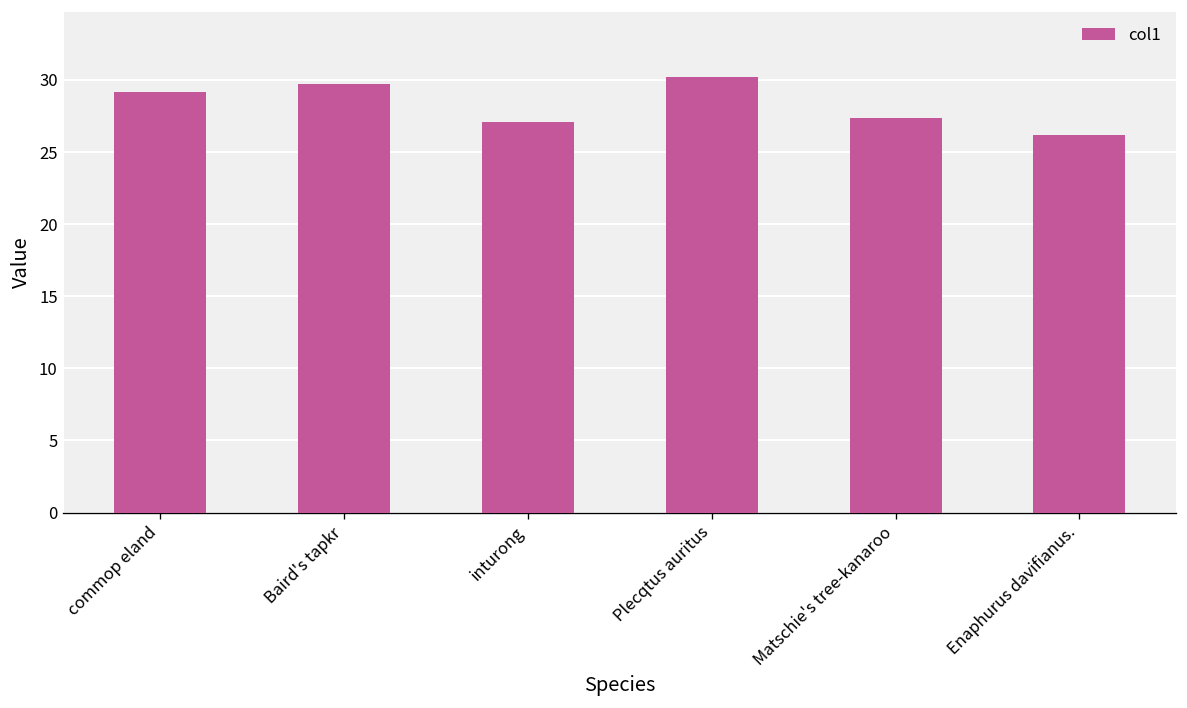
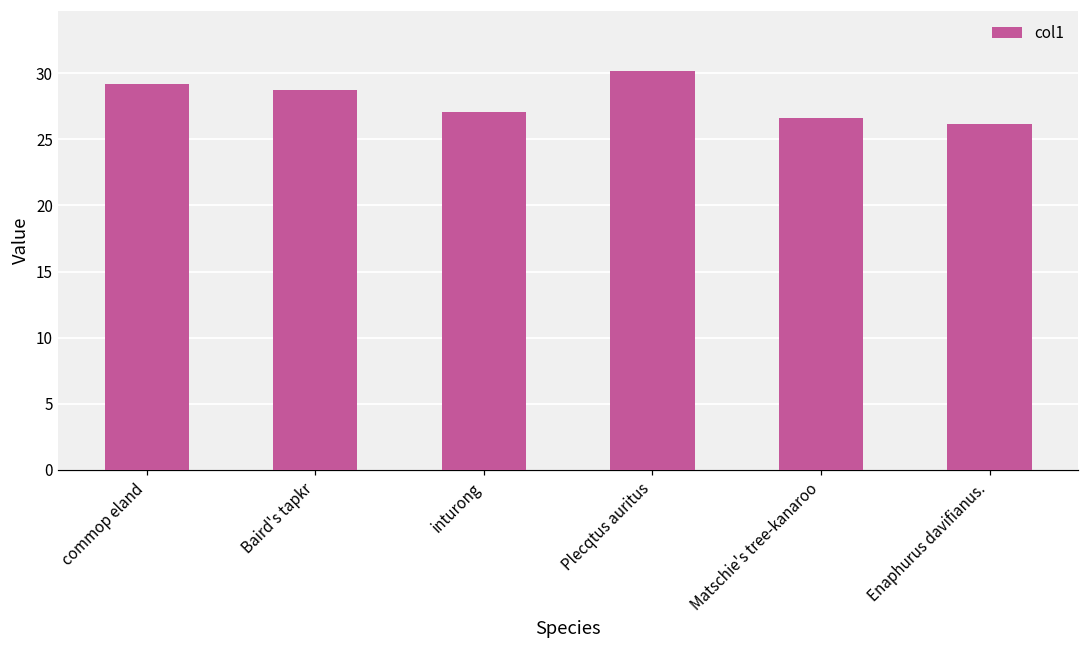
Baird's tapkr: 29.7 -> 28.8
Matschie's tree-kanaroo: 27.4 -> 26.6
